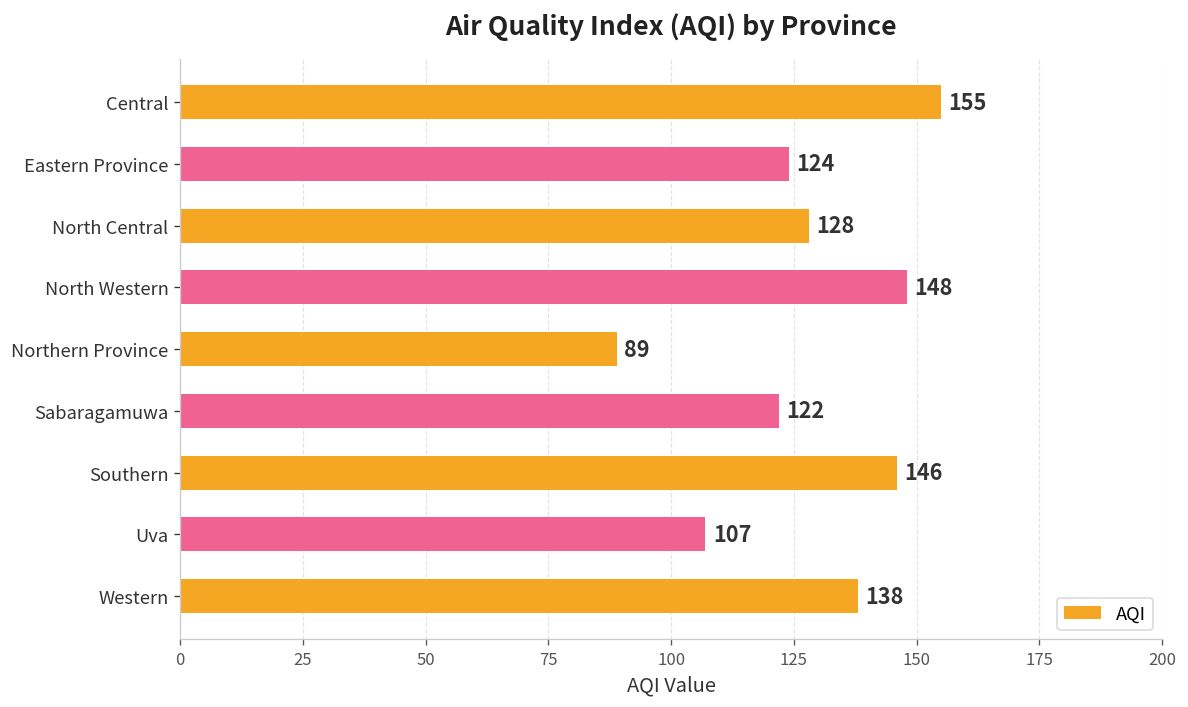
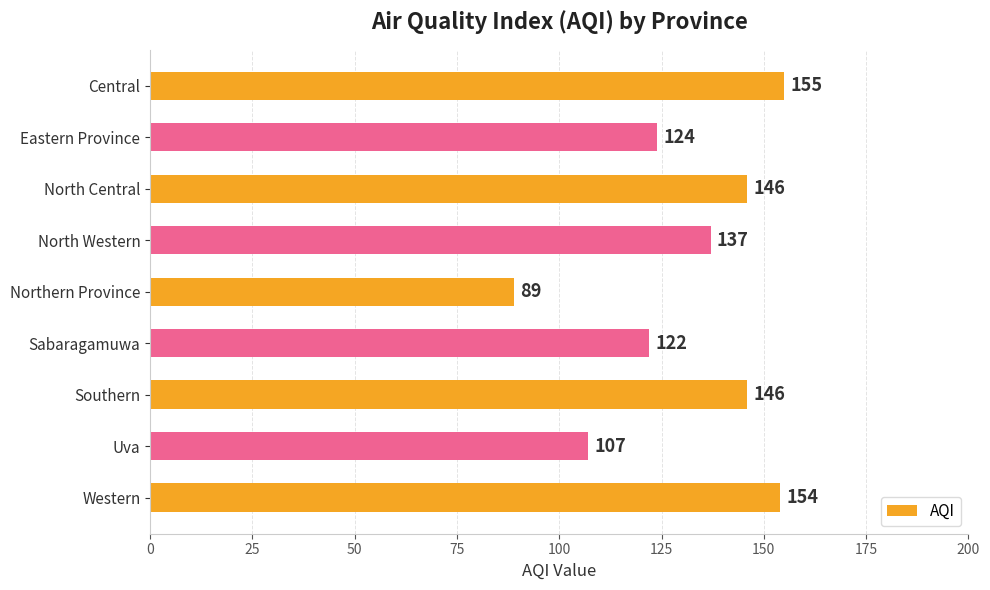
North Central: 128 -> 146
North Western: 148 -> 137
Western: 138 -> 154
